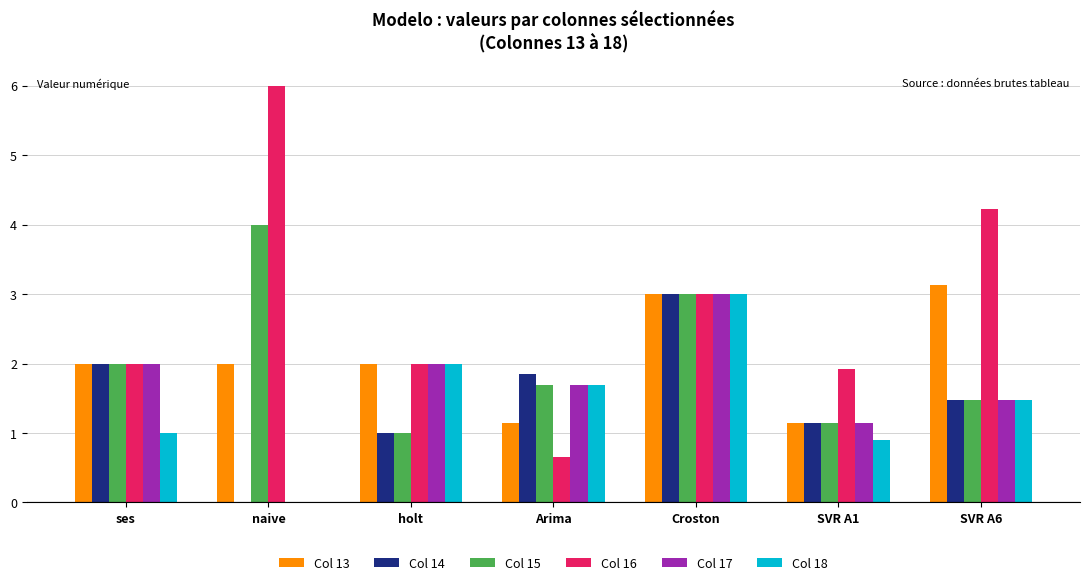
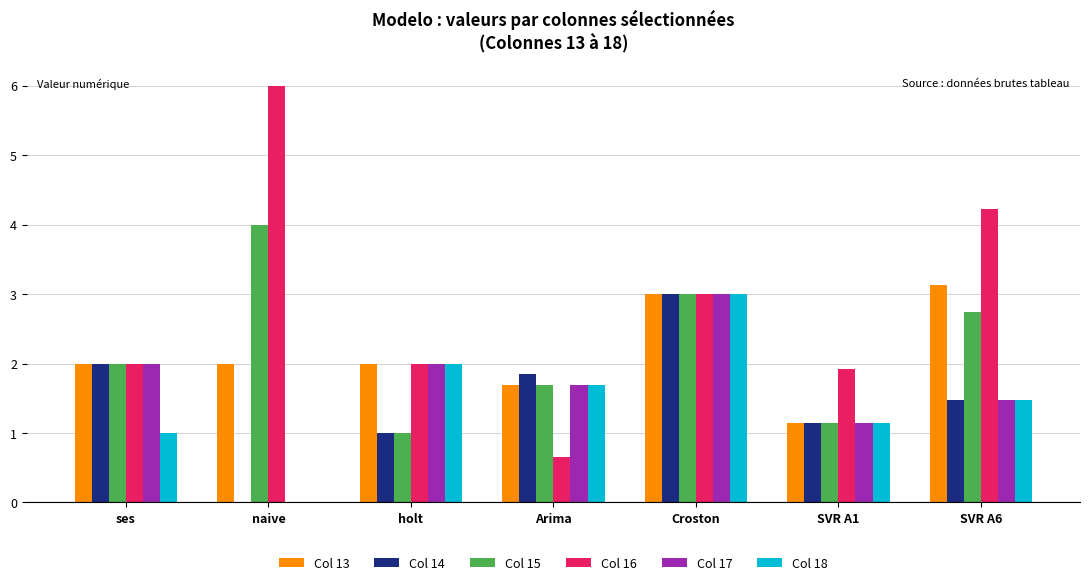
Col 13, Arima: 1.1 -> 1.7
Col 18, SVR A1: 0.9 -> 1.1
Col 15, SVR A6: 1.5 -> 2.7
